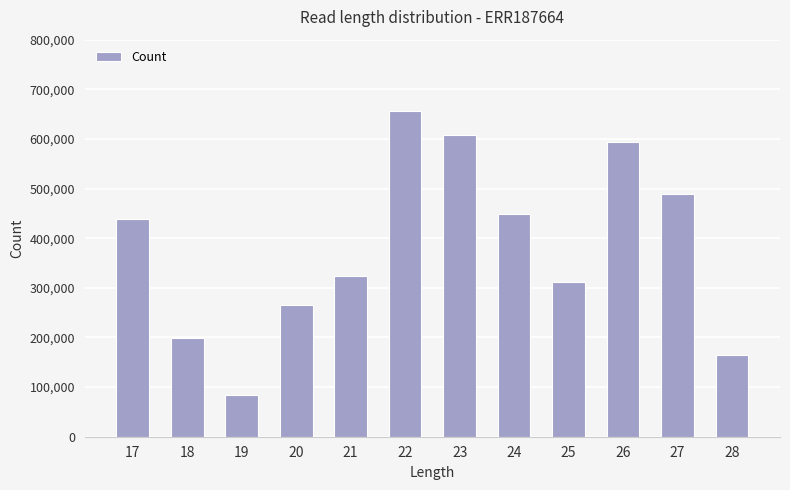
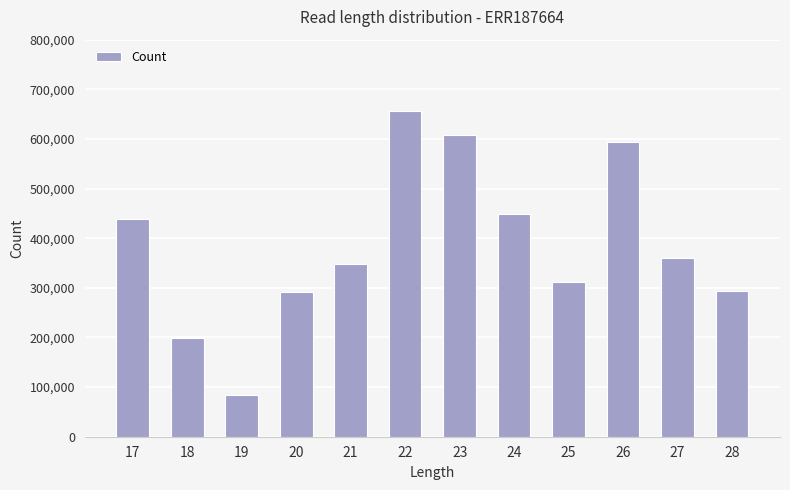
20: 270,000 -> 290,000
21: 320,000 -> 350,000
27: 490,000 -> 360,000
28: 160,000 -> 290,000
